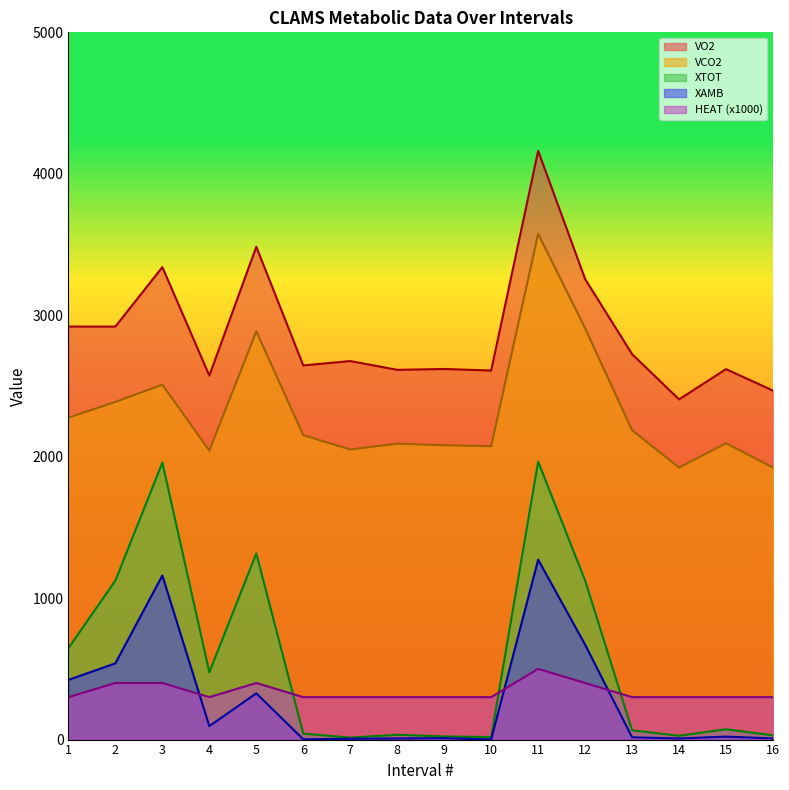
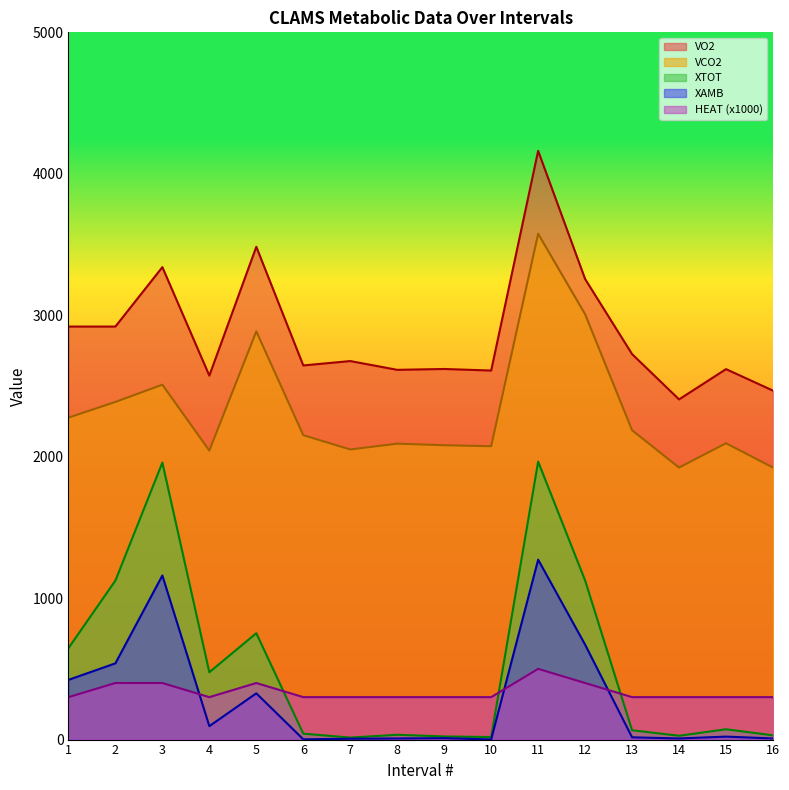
XTOT, 5: 1320 -> 750
VCO2, 12: 2910 -> 3010
